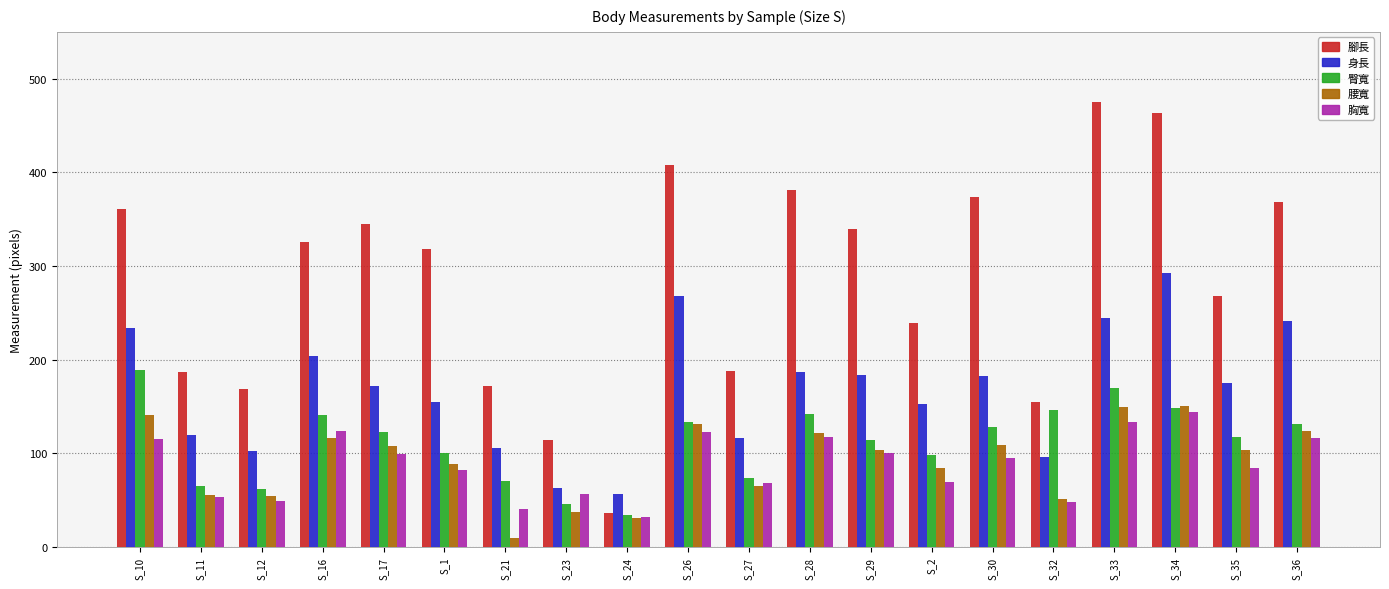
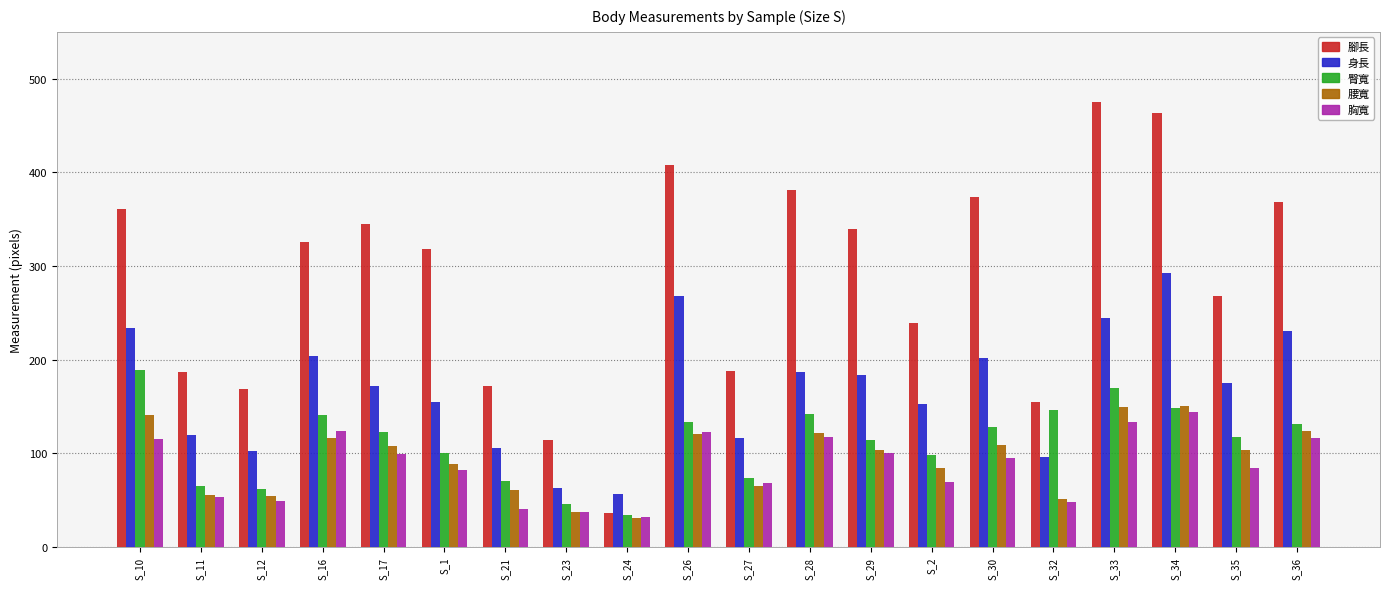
腰寬, S_21: 10 -> 60
胸寬, S_23: 60 -> 40
腰寬, S_26: 130 -> 120
身長, S_30: 180 -> 200
身長, S_36: 240 -> 230
